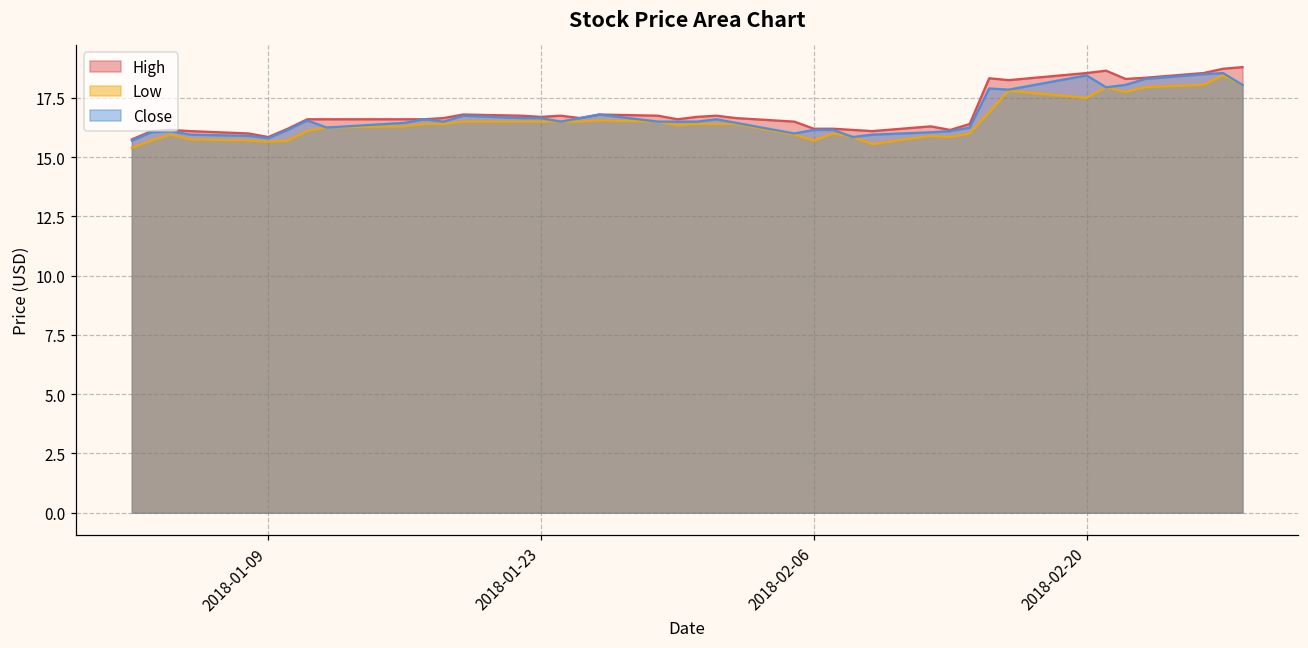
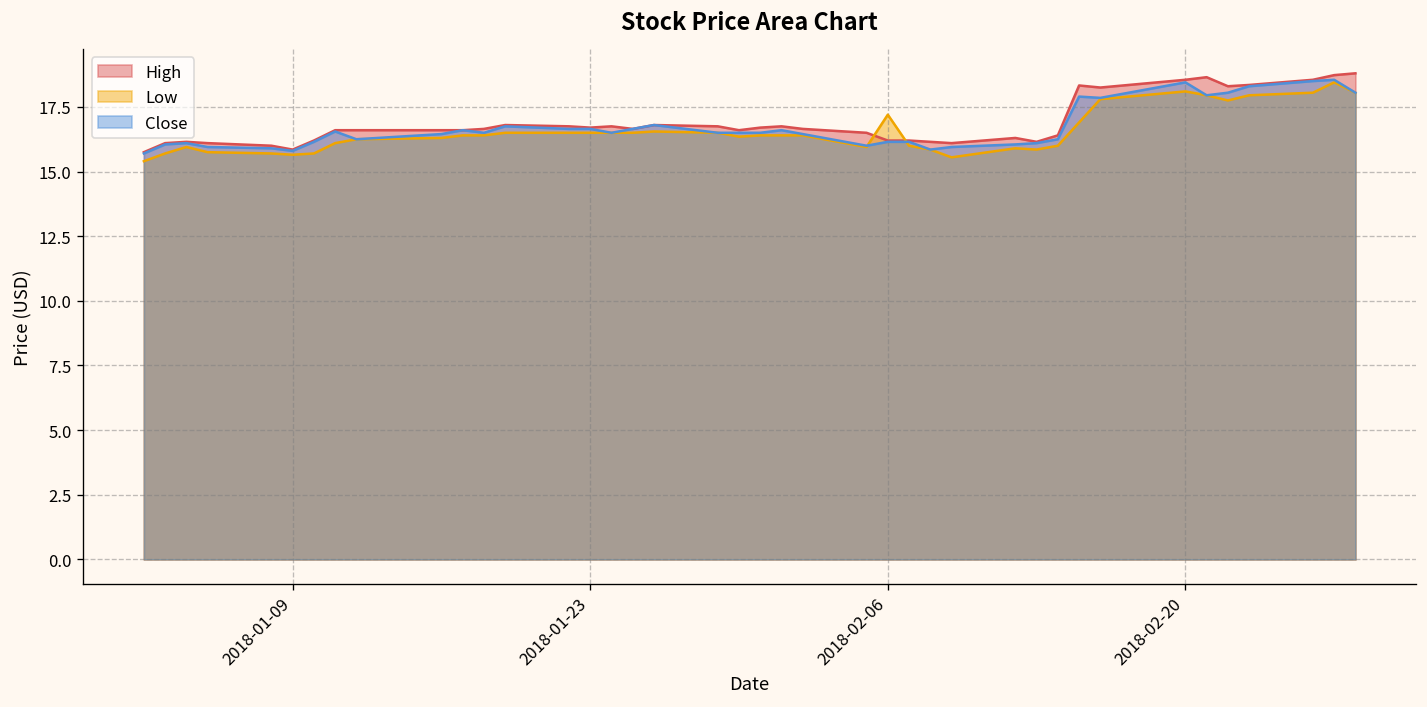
Low, 2018-02-06: 15.7 -> 17.2
Low, 2018-02-20: 17.5 -> 18.1
